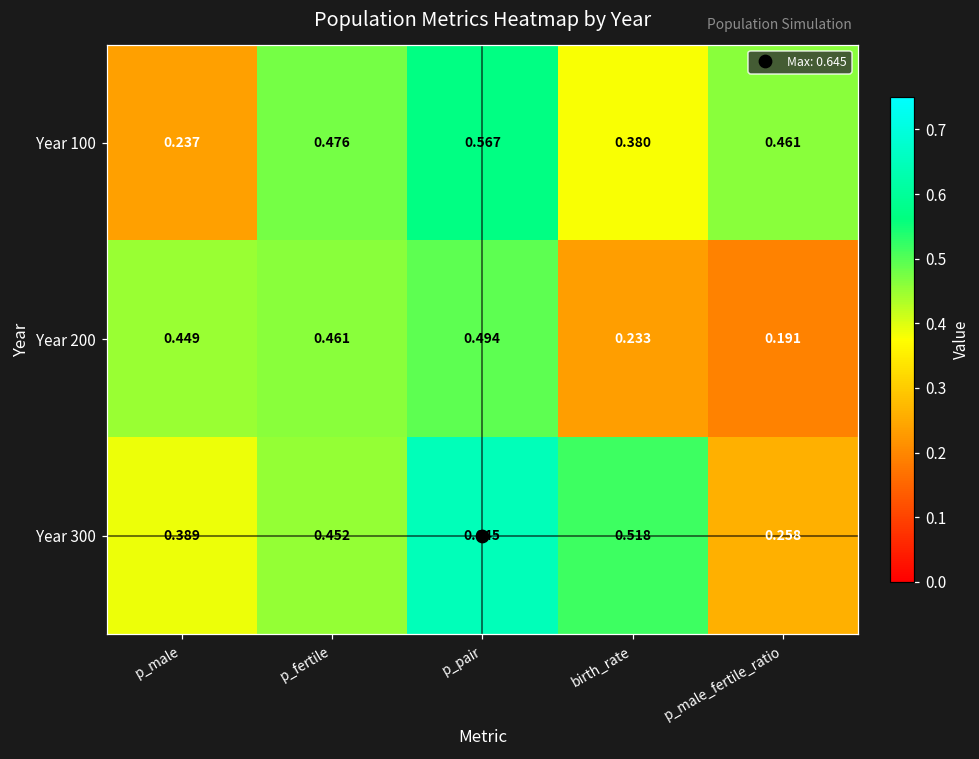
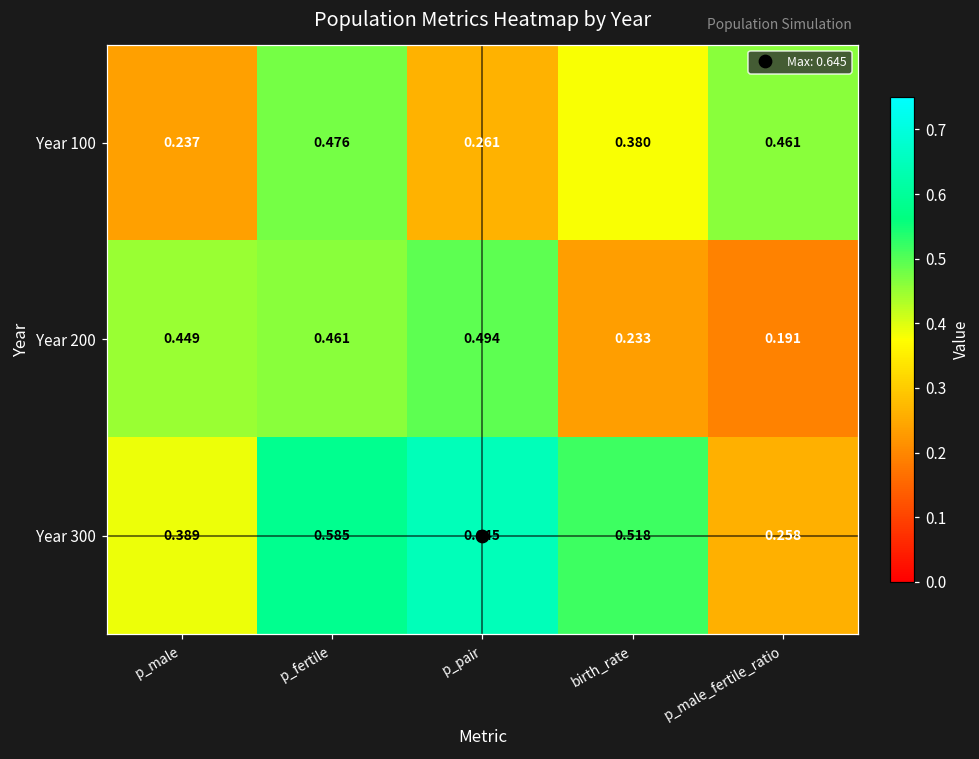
Year 100, p_pair: 0.567 -> 0.261
Year 300, p_fertile: 0.452 -> 0.585
